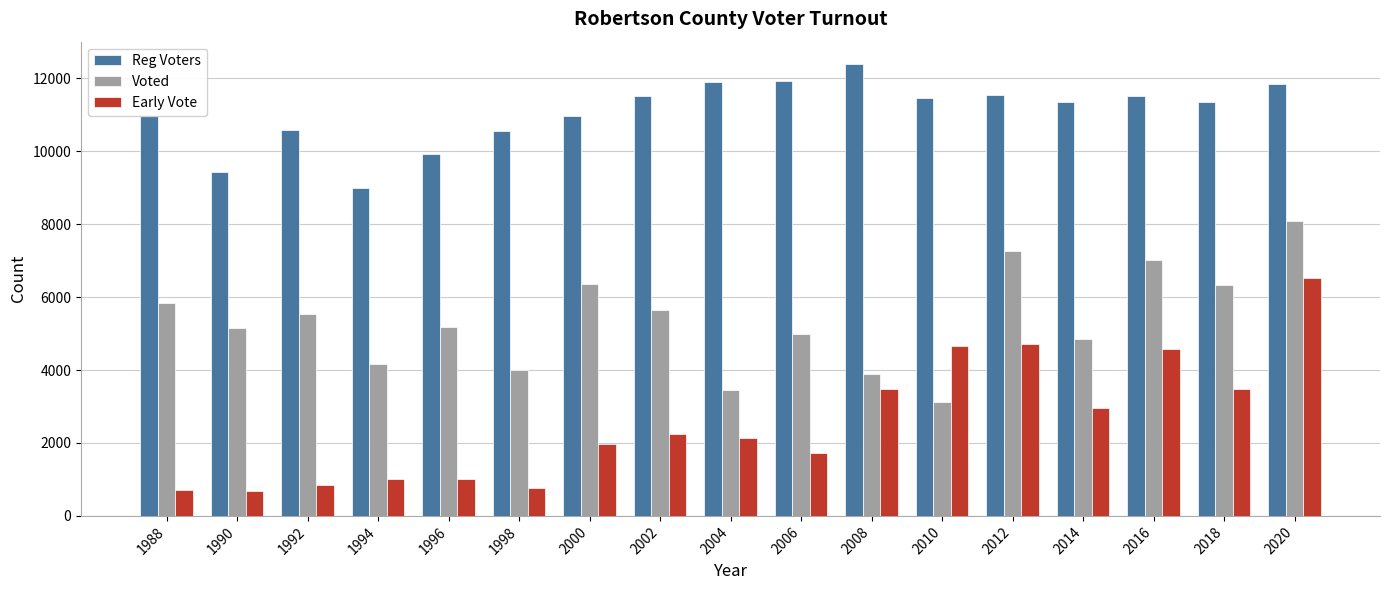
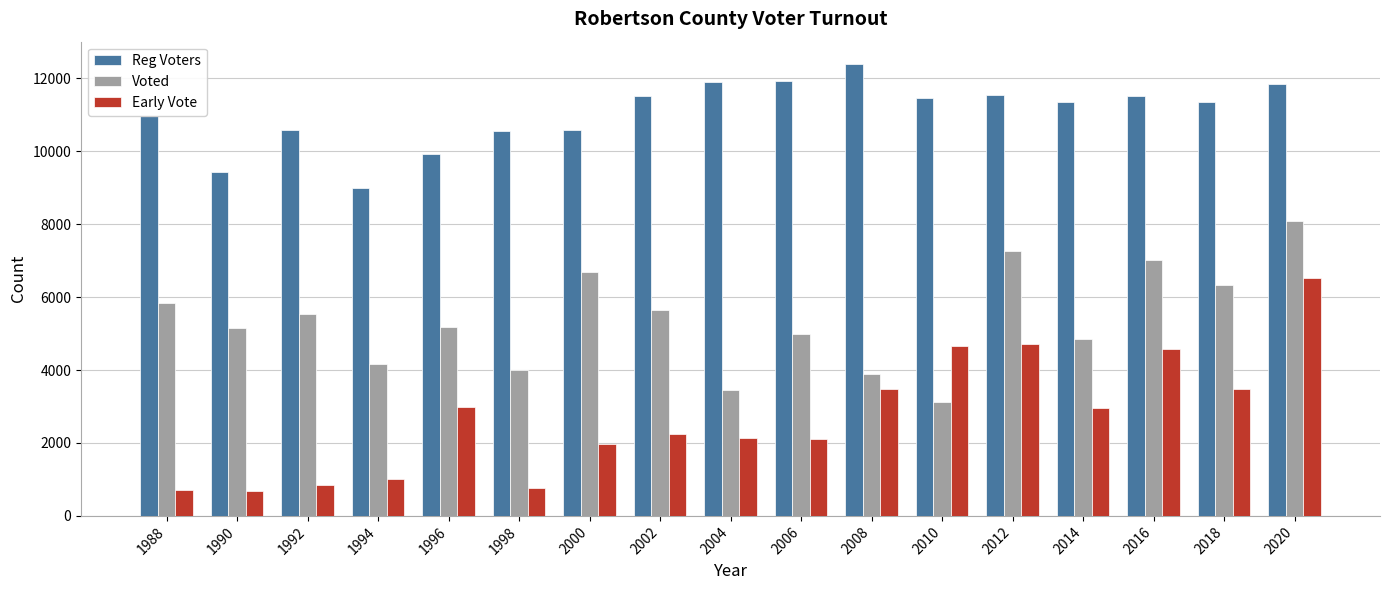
Early Vote, 1996: 1000 -> 3000
Reg Voters, 2000: 11000 -> 10600
Voted, 2000: 6400 -> 6700
Early Vote, 2006: 1700 -> 2100
